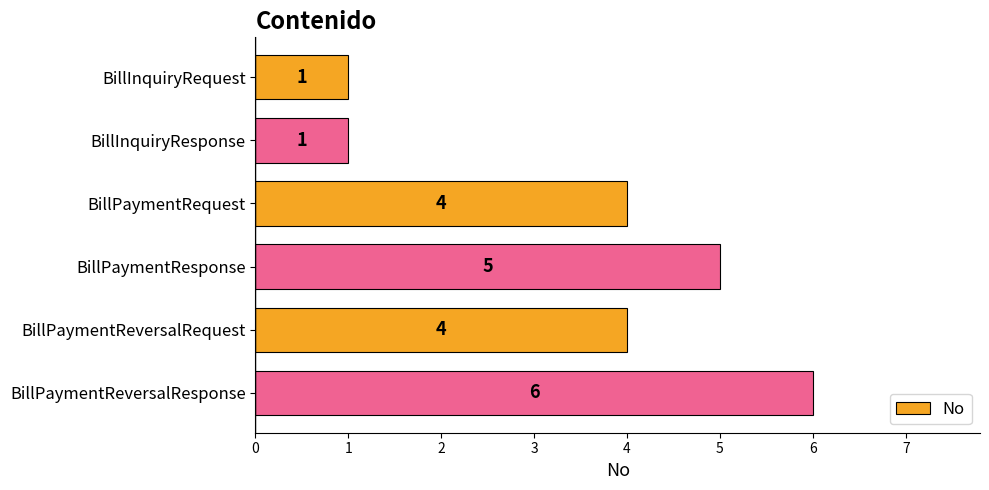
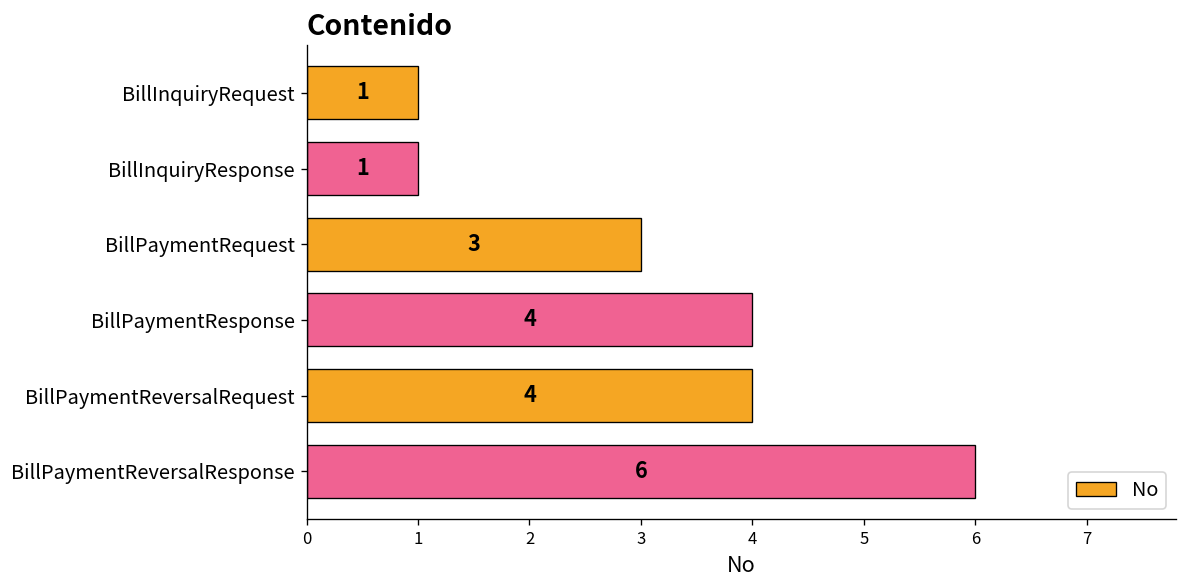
BillPaymentRequest: 4 -> 3
BillPaymentResponse: 5 -> 4
